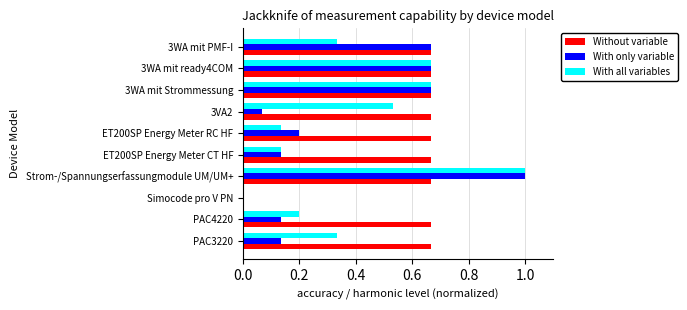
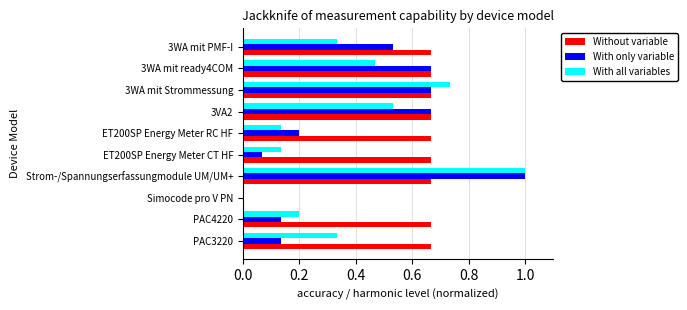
With only variable, 3WA mit PMF-I: 0.67 -> 0.53
With all variables, 3WA mit ready4COM: 0.67 -> 0.47
With all variables, 3WA mit Strommessung: 0.67 -> 0.73
With only variable, 3VA2: 0.07 -> 0.67
With only variable, ET200SP Energy Meter CT HF: 0.13 -> 0.07
